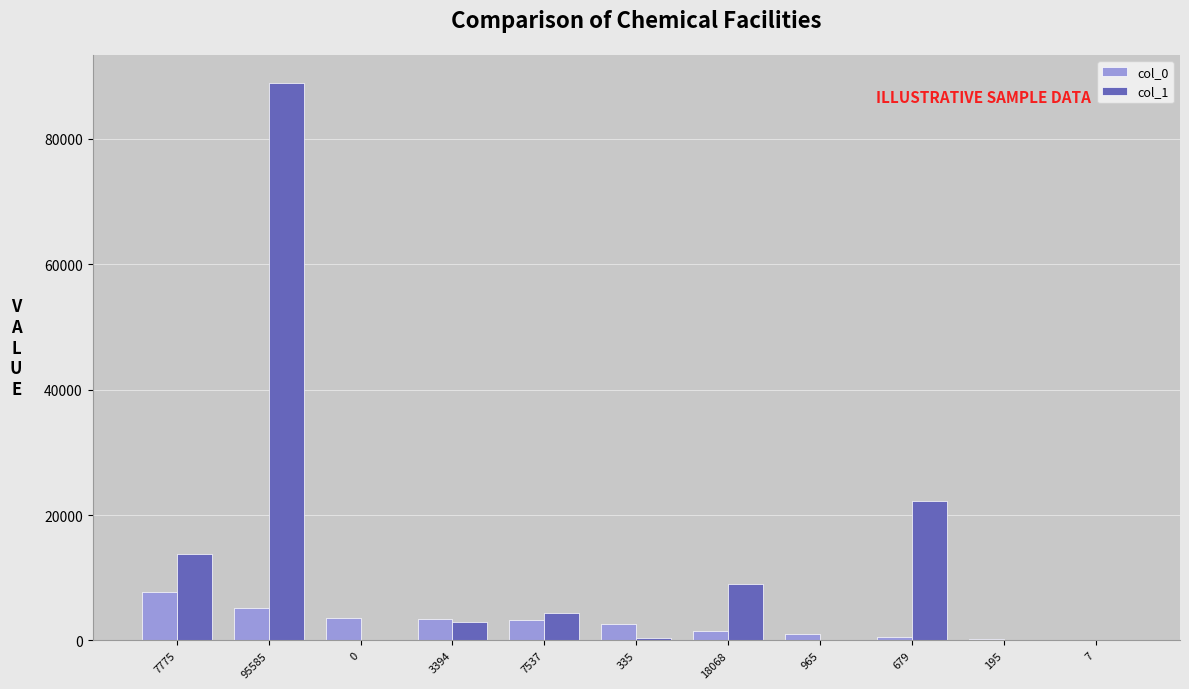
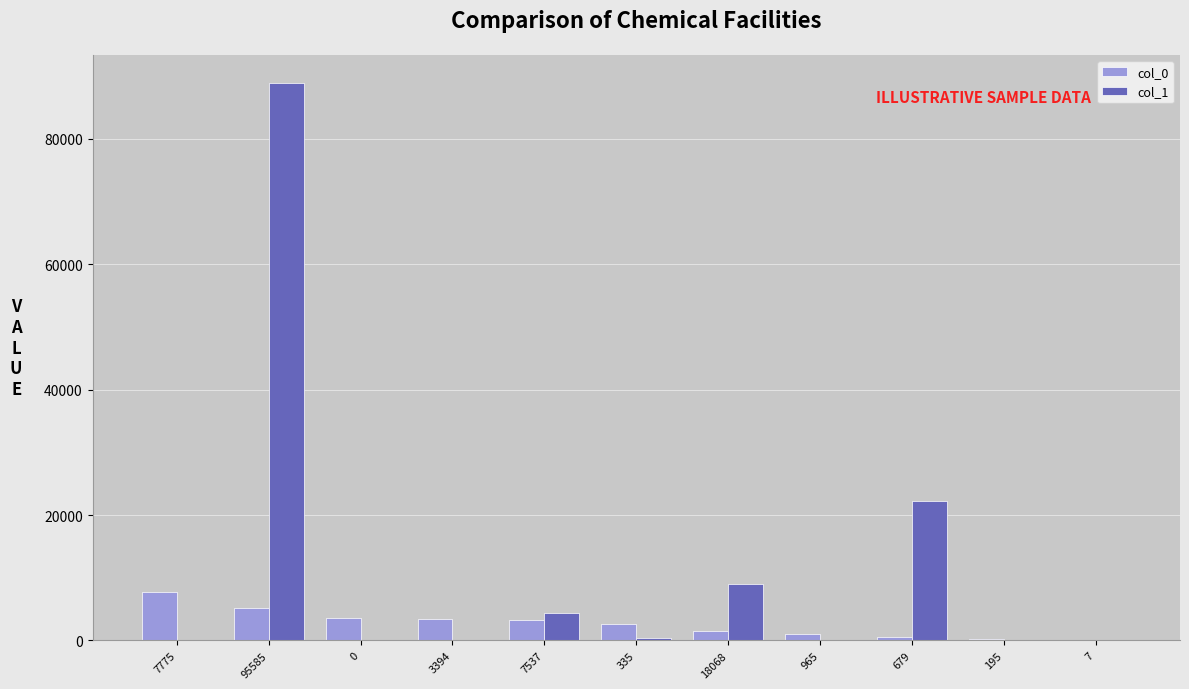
col_1, 7775: 14000 -> 0
col_1, 3394: 3000 -> 0
